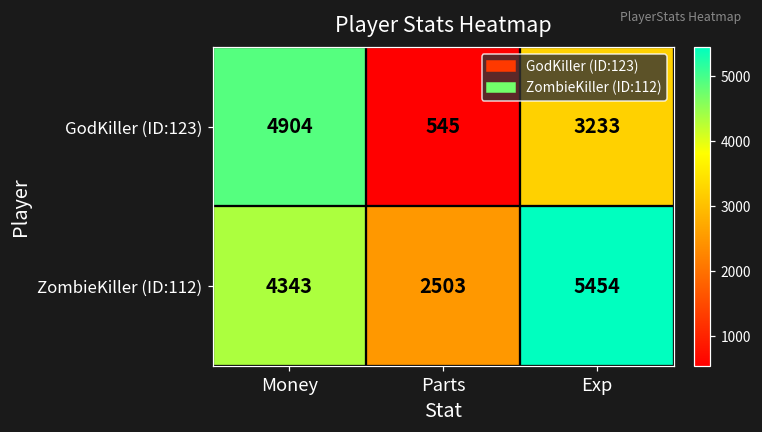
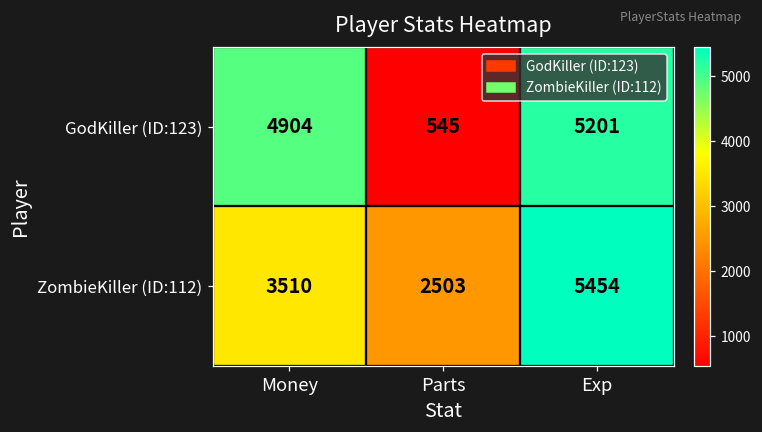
GodKiller (ID:123), Exp: 3233 -> 5201
ZombieKiller (ID:112), Money: 4343 -> 3510
